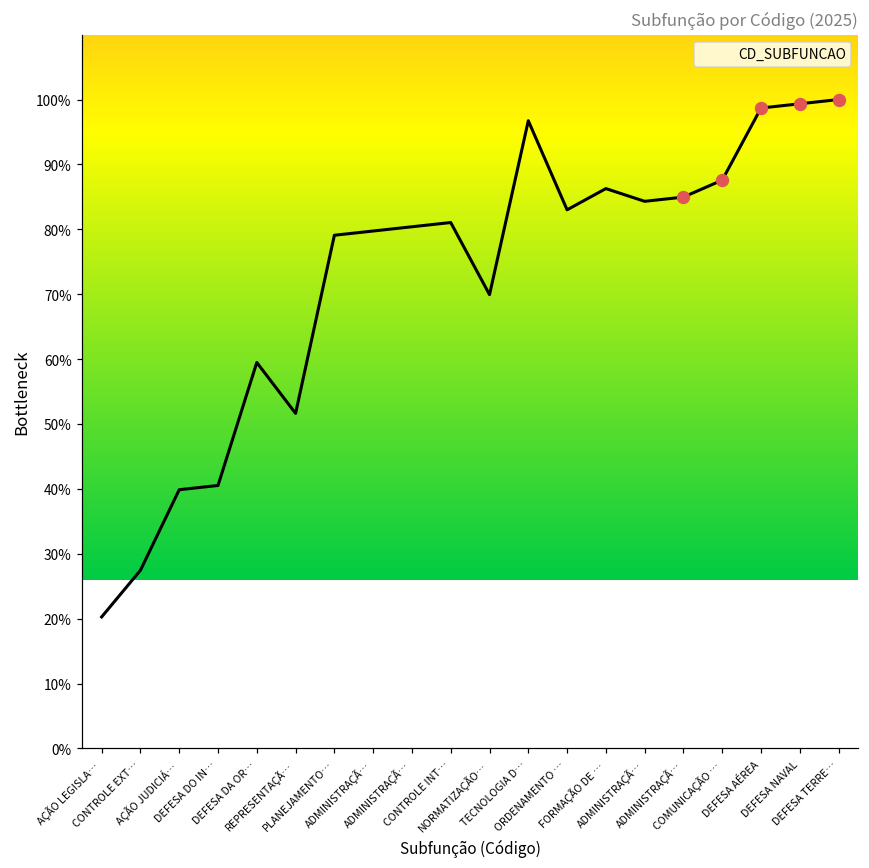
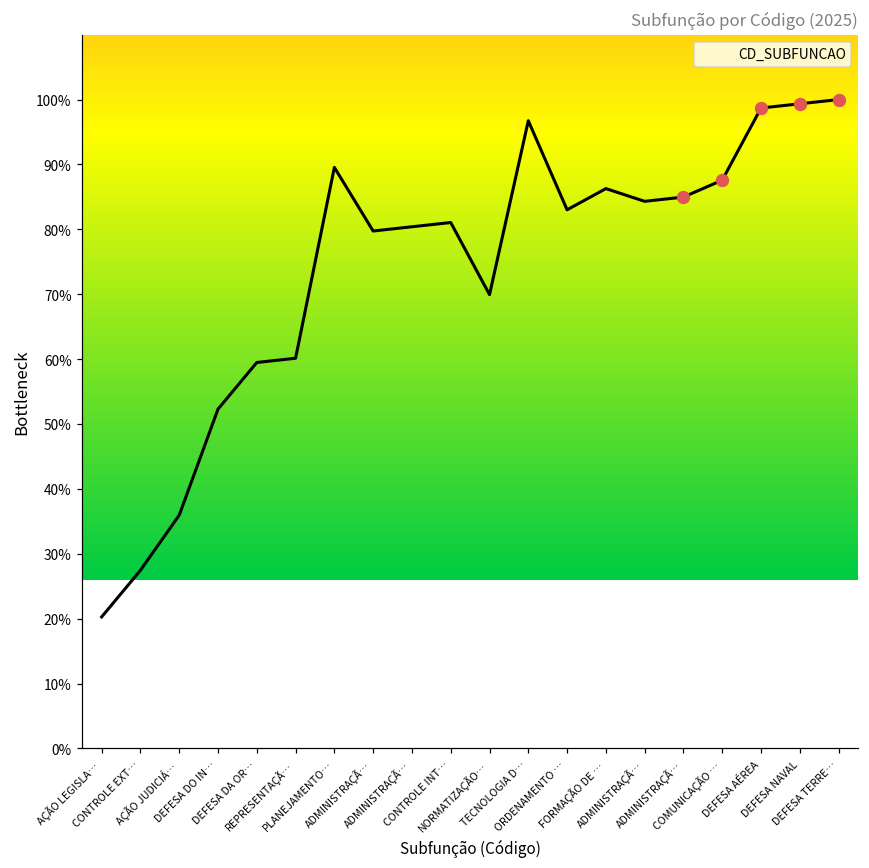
CD_SUBFUNCAO, AÇÃO JUDICIÁ…: 40% -> 36%
CD_SUBFUNCAO, DEFESA DO IN…: 41% -> 52%
CD_SUBFUNCAO, REPRESENTAÇÃ…: 52% -> 60%
CD_SUBFUNCAO, PLANEJAMENTO…: 79% -> 90%
